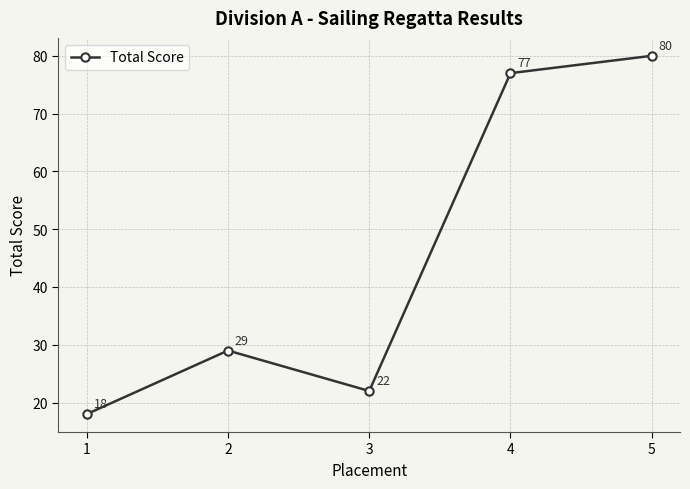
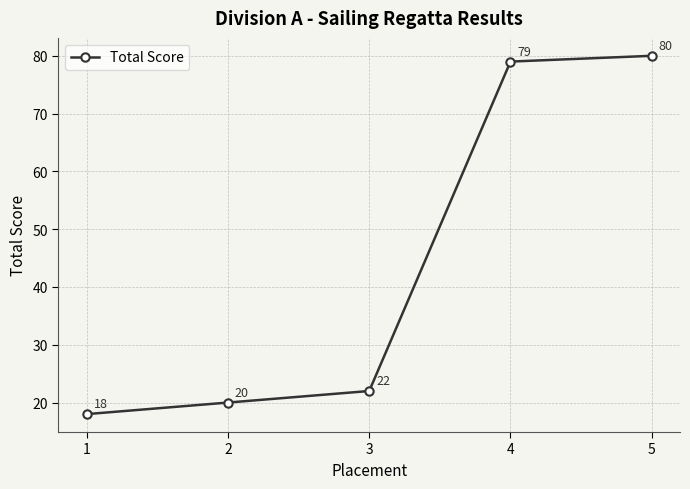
2: 29 -> 20
4: 77 -> 79
